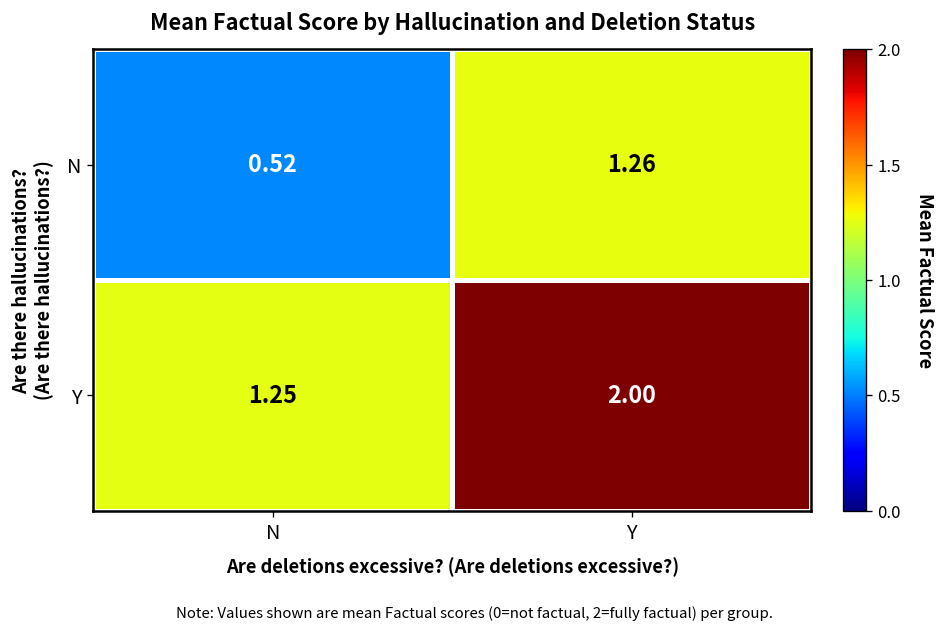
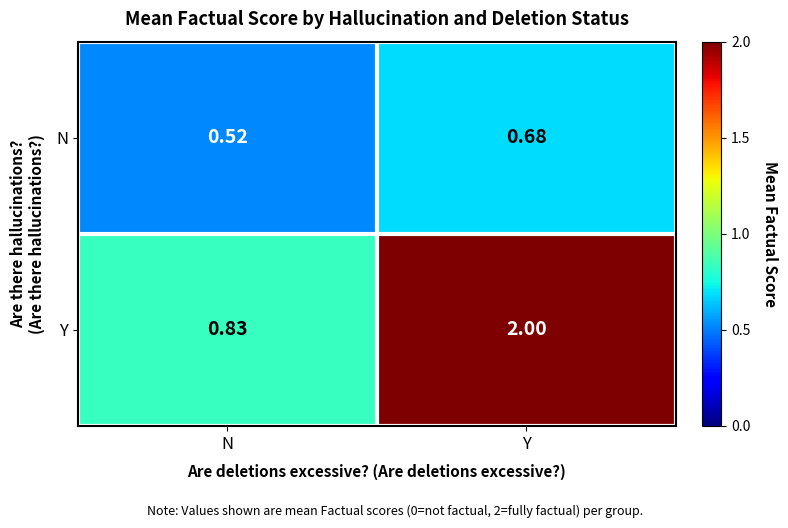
N, Y: 1.26 -> 0.68
Y, N: 1.25 -> 0.83
